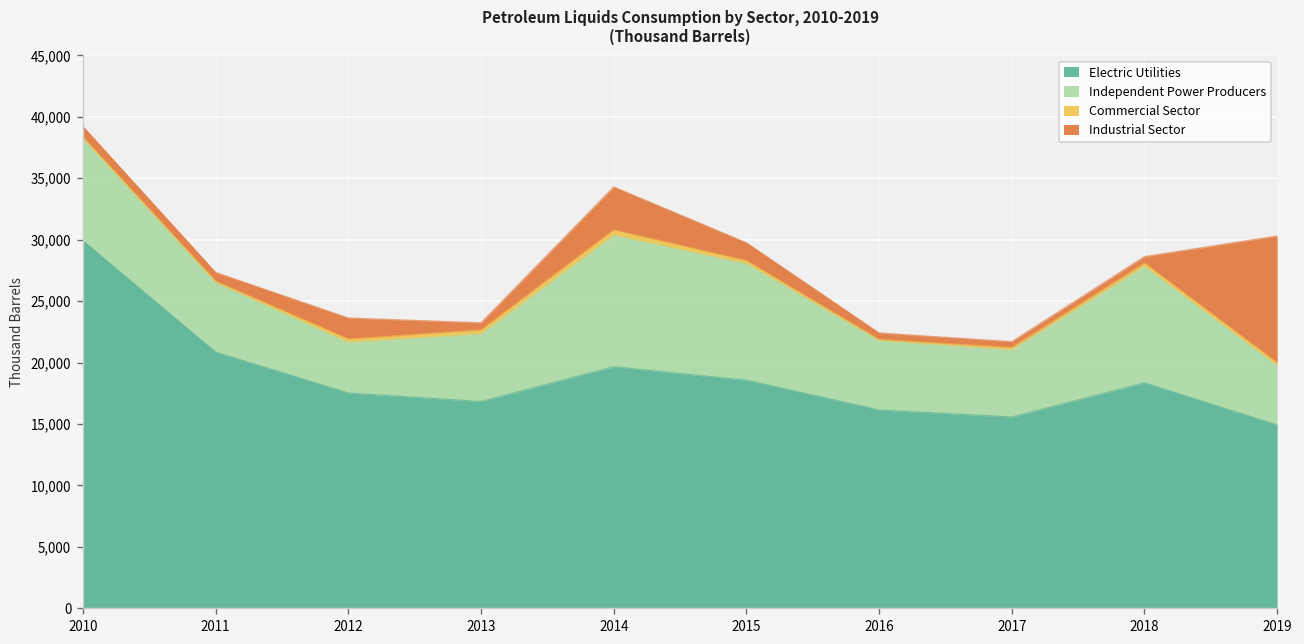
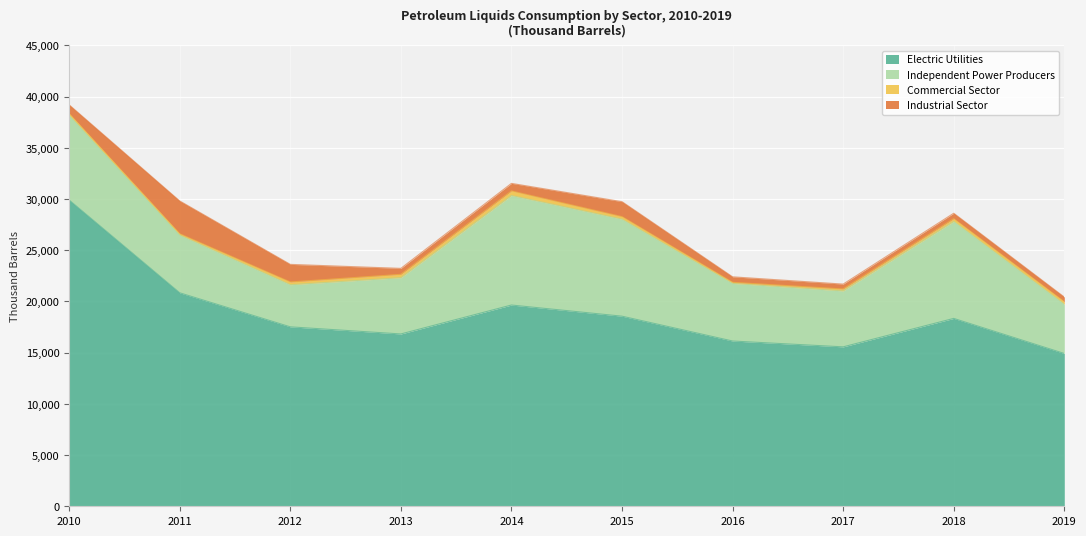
Industrial Sector, 2011: 700 -> 3,200
Industrial Sector, 2014: 3,500 -> 700
Industrial Sector, 2019: 10,300 -> 500
